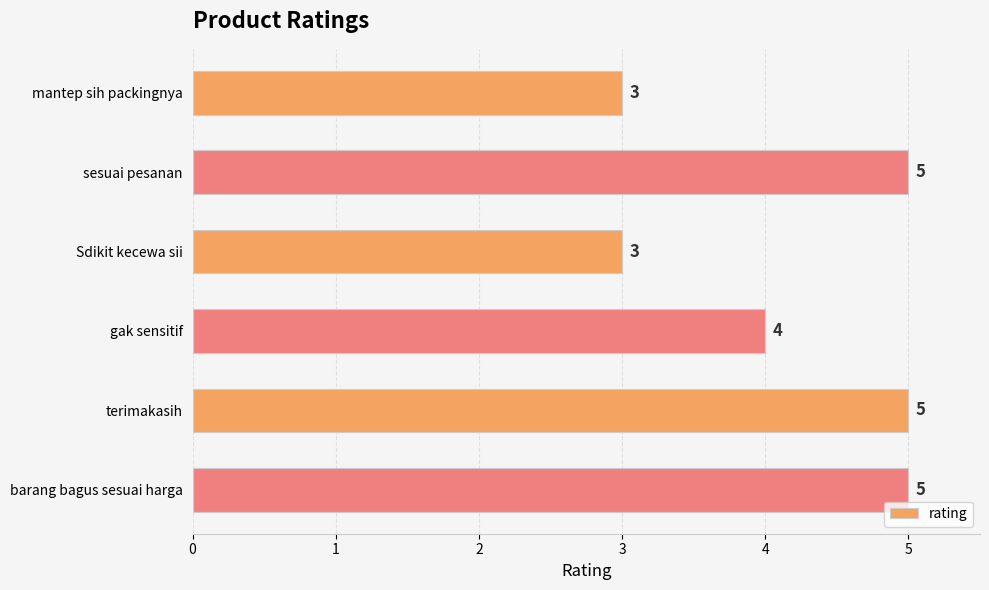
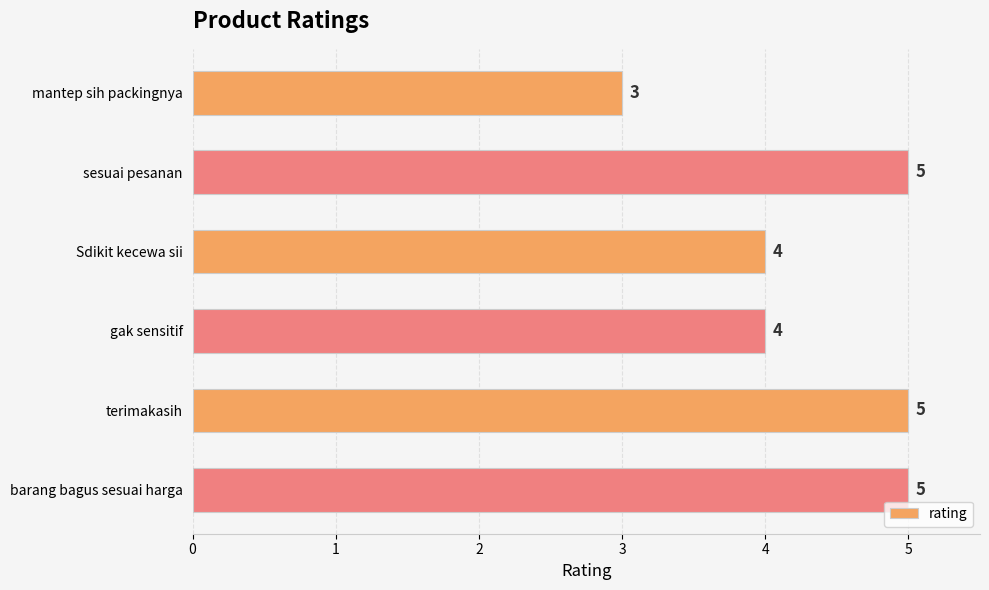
Sdikit kecewa sii: 3 -> 4
